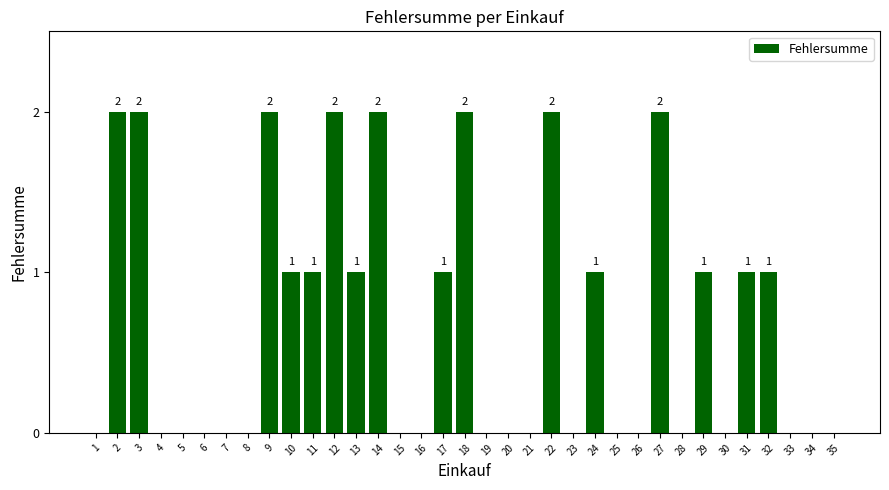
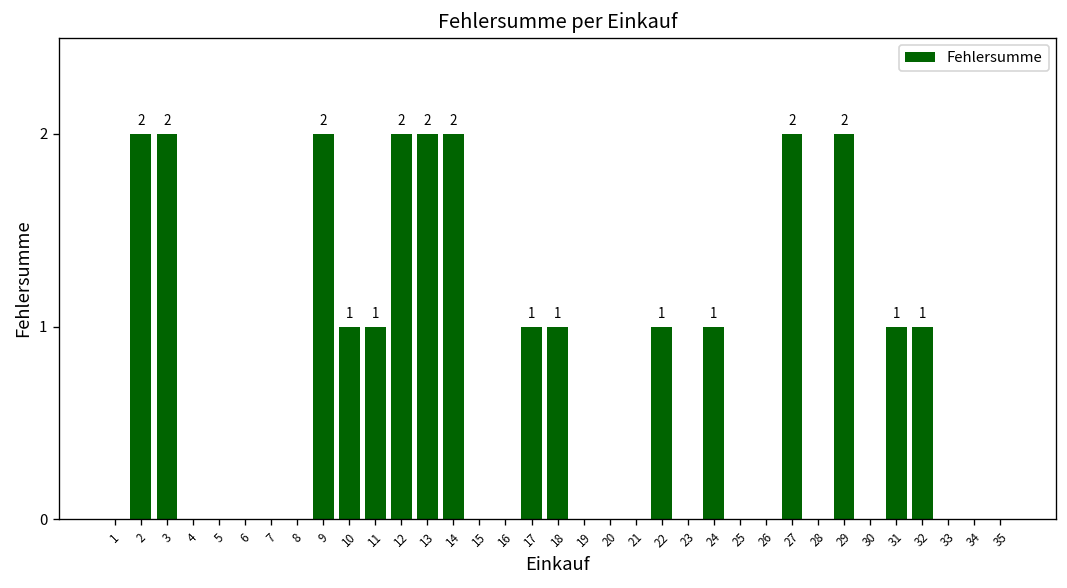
13: 1 -> 2
18: 2 -> 1
22: 2 -> 1
29: 1 -> 2
